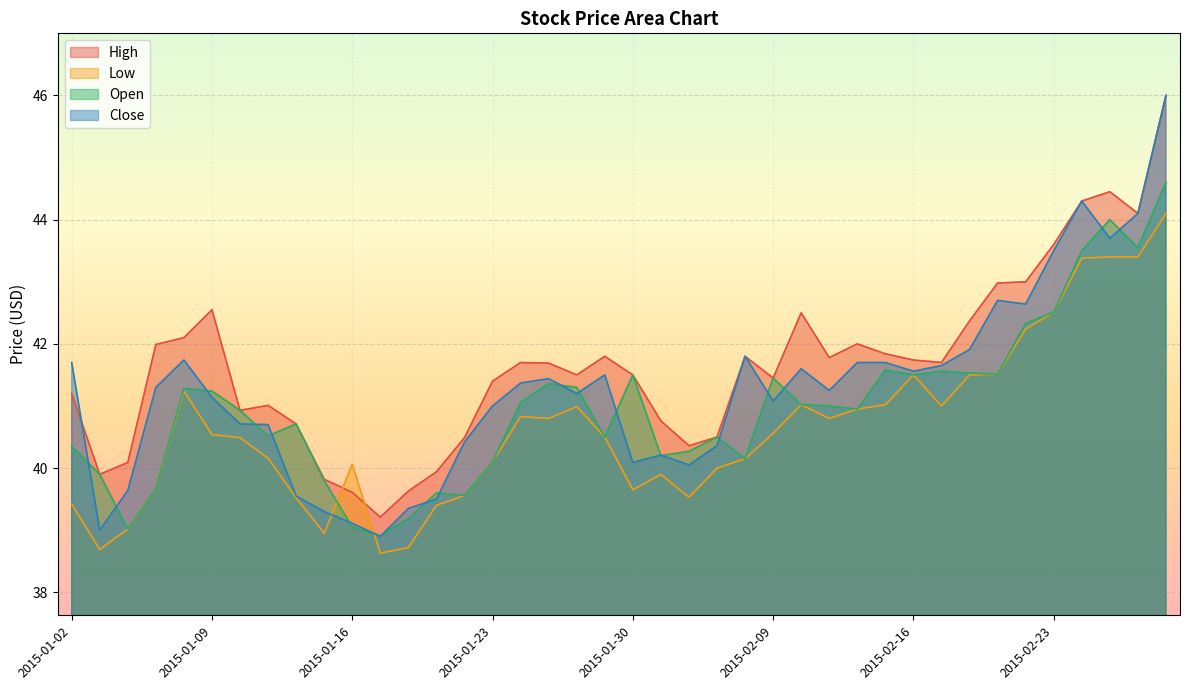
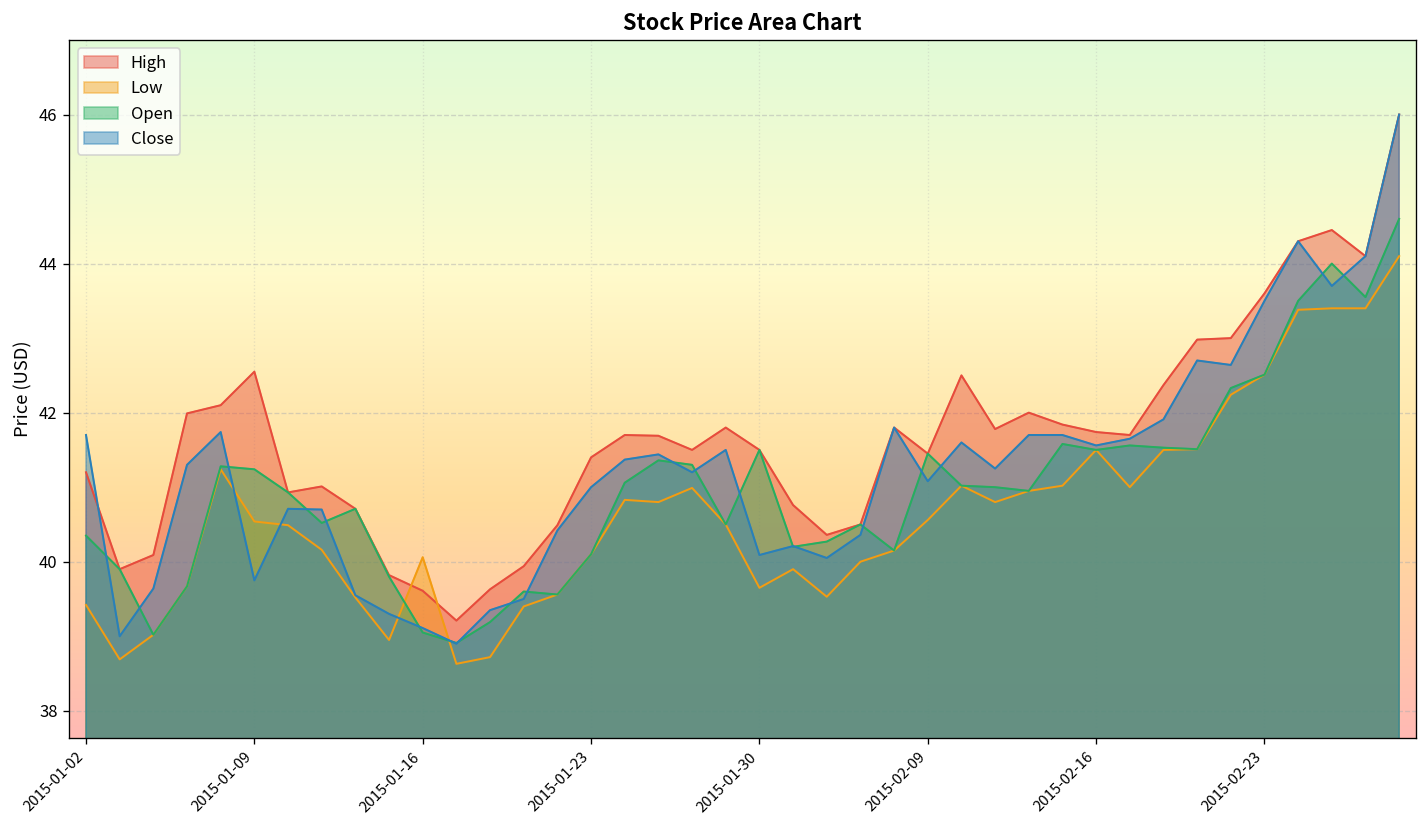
Close, 2015-01-09: 41.1 -> 39.8
